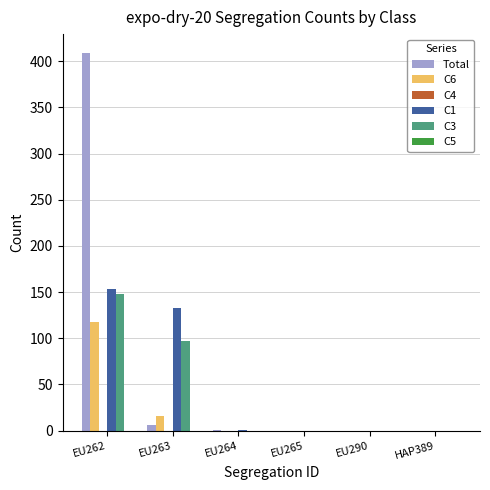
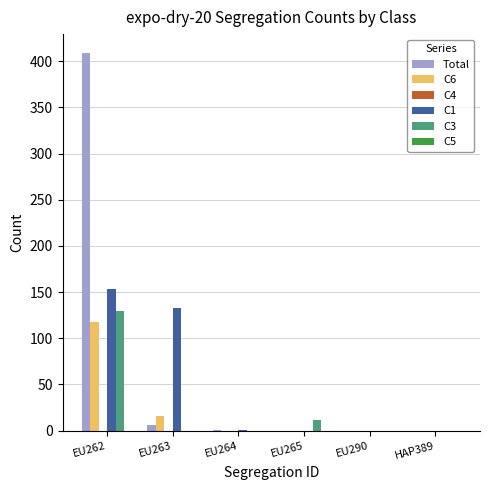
C3, EU262: 150 -> 130
C3, EU263: 100 -> 0
C3, EU265: 0 -> 10
